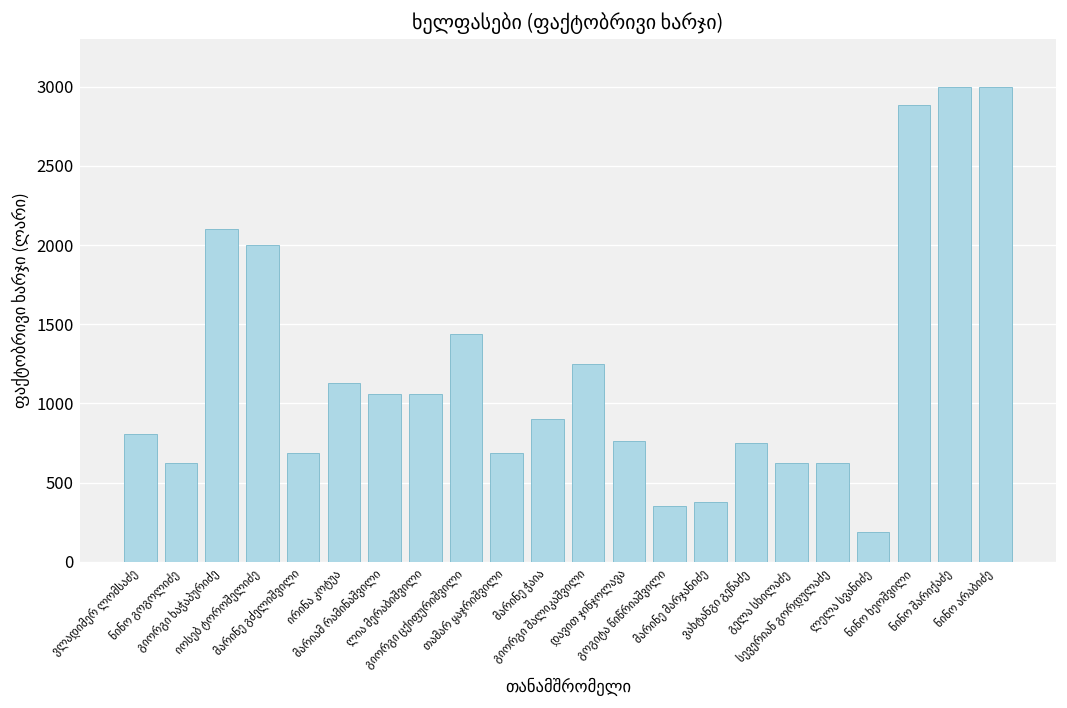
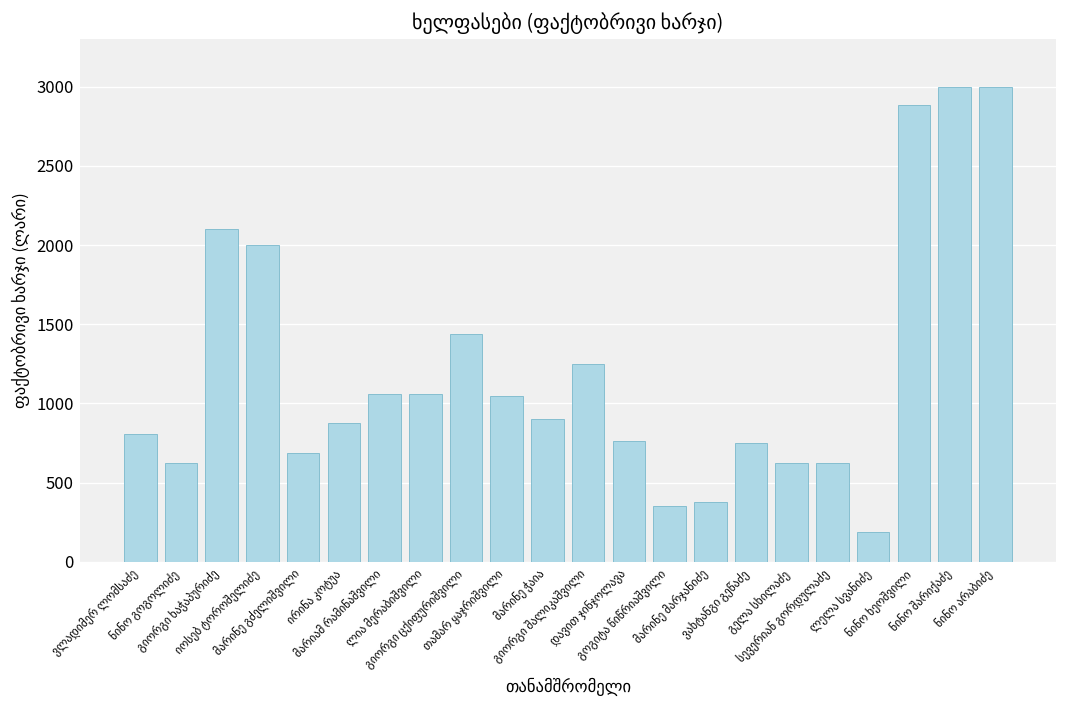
ირინა კოტუა: 1130 -> 880
თამარ ყაჯრიშვილი: 690 -> 1050
